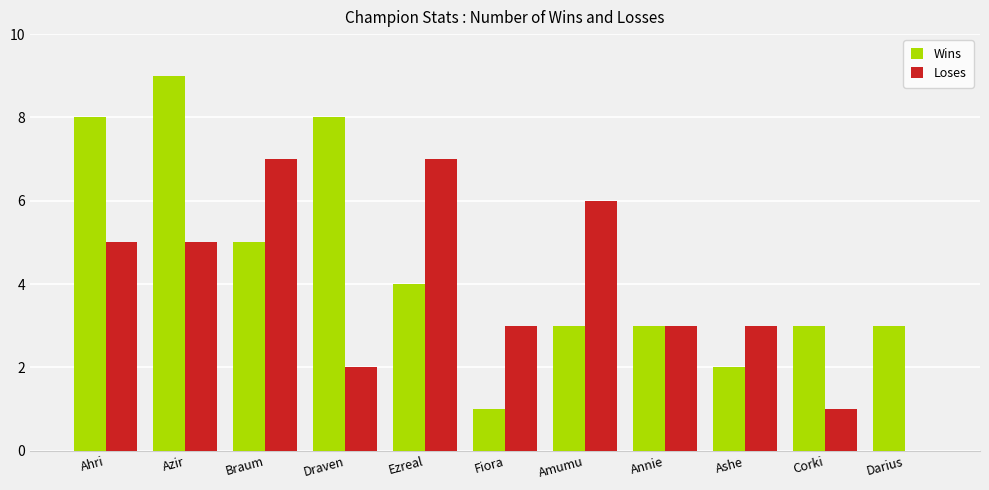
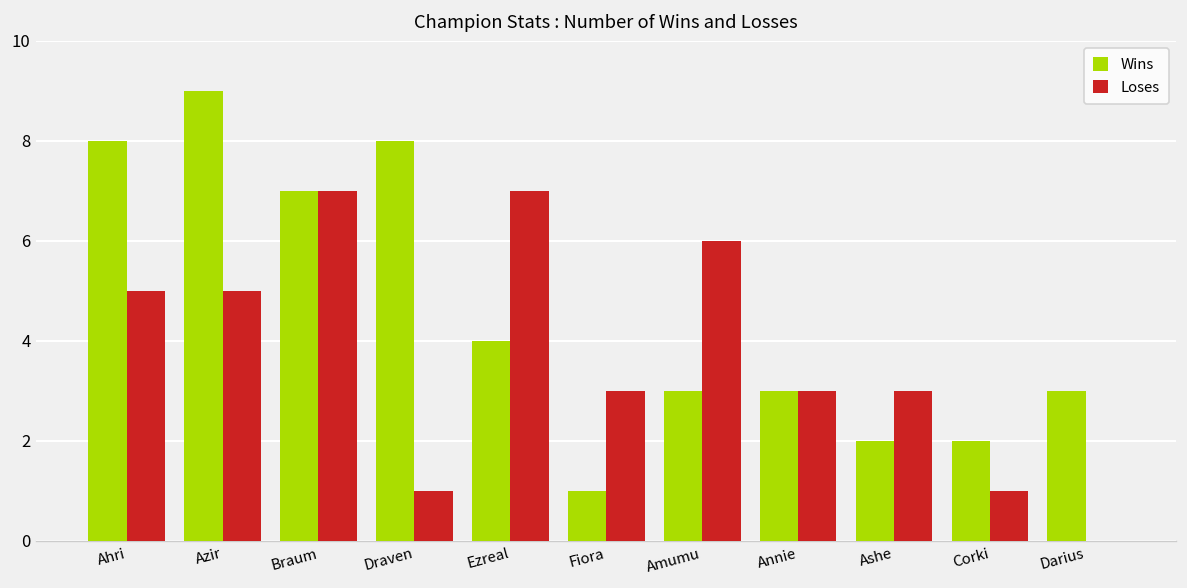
Wins, Braum: 5 -> 7
Loses, Draven: 2 -> 1
Wins, Corki: 3 -> 2
